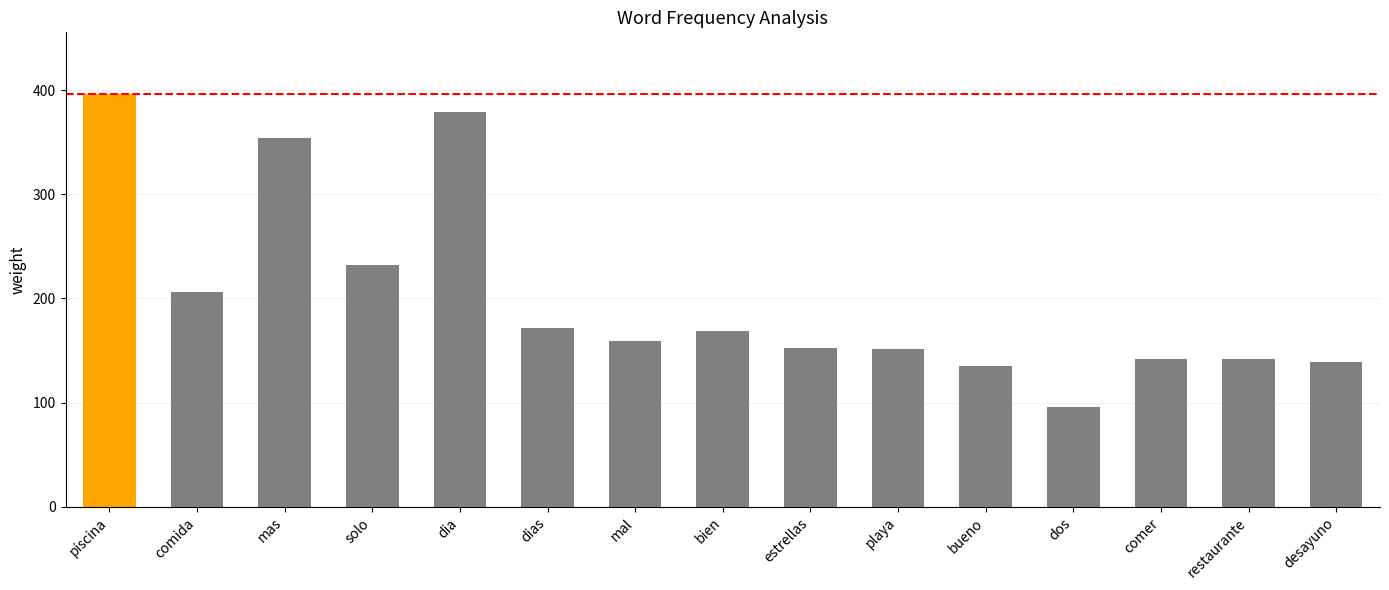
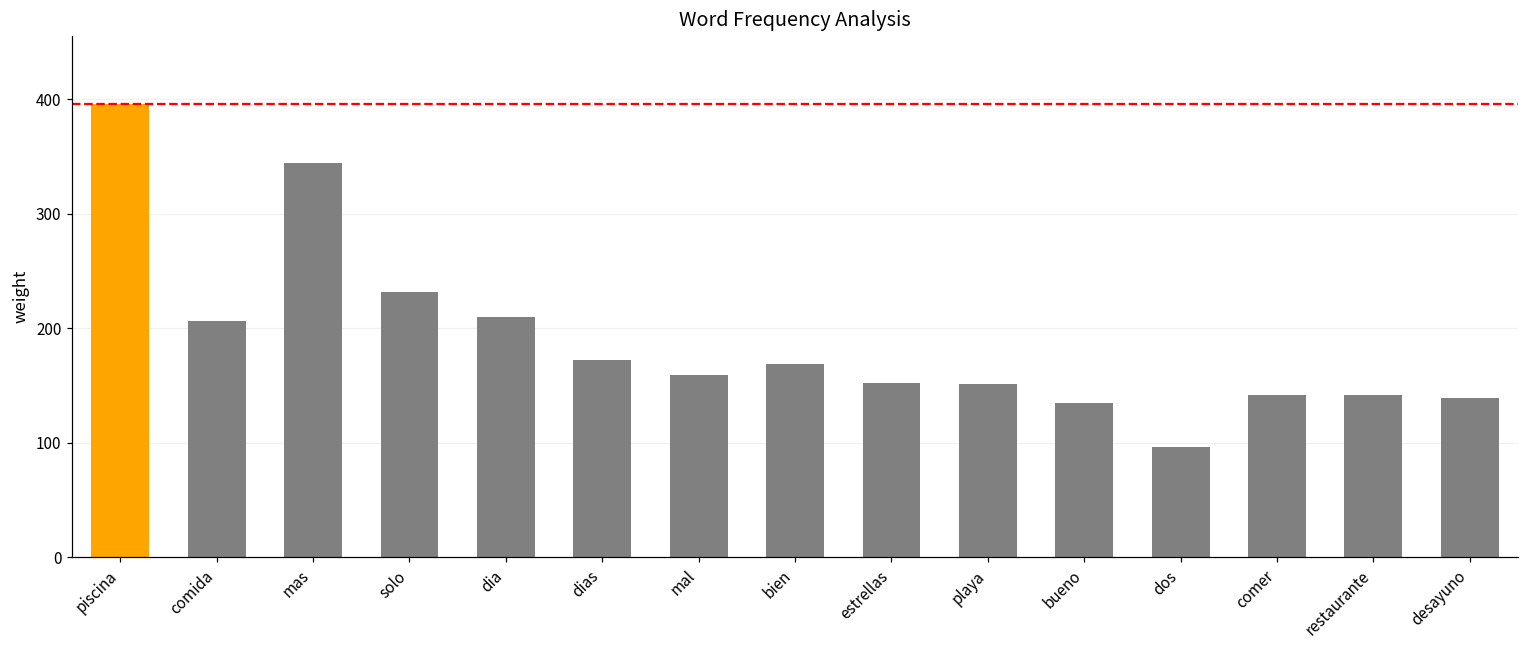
mas: 354 -> 344
dia: 379 -> 210
